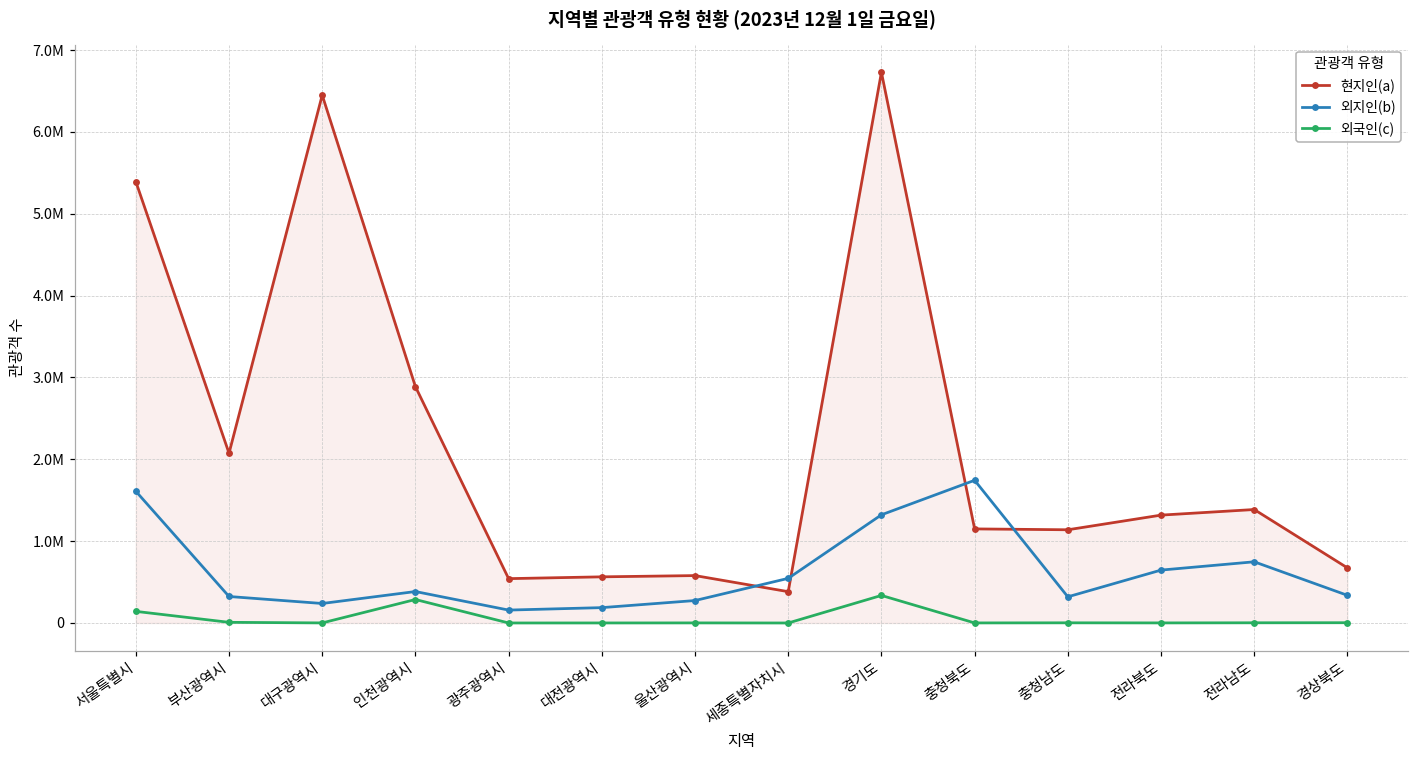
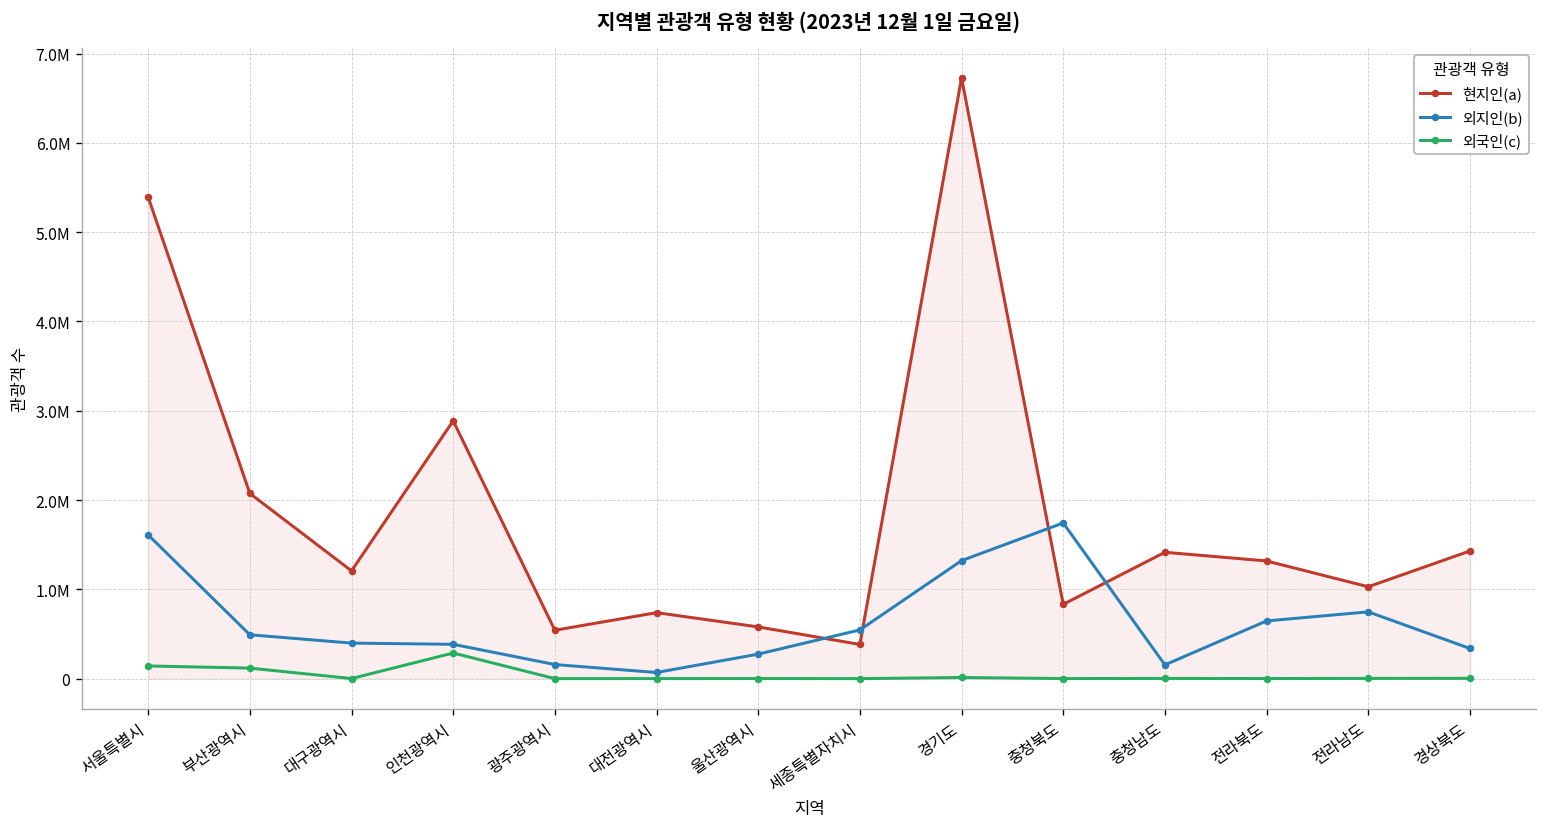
외지인(b), 부산광역시: 300000 -> 500000
외국인(c), 부산광역시: 0 -> 100000
현지인(a), 대구광역시: 6400000 -> 1200000
외지인(b), 대구광역시: 200000 -> 400000
현지인(a), 대전광역시: 600000 -> 700000
외지인(b), 대전광역시: 200000 -> 100000
외국인(c), 경기도: 300000 -> 0
현지인(a), 충청북도: 1100000 -> 800000
현지인(a), 충청남도: 1100000 -> 1400000
외지인(b), 충청남도: 300000 -> 200000
현지인(a), 전라남도: 1400000 -> 1000000
현지인(a), 경상북도: 700000 -> 1400000
